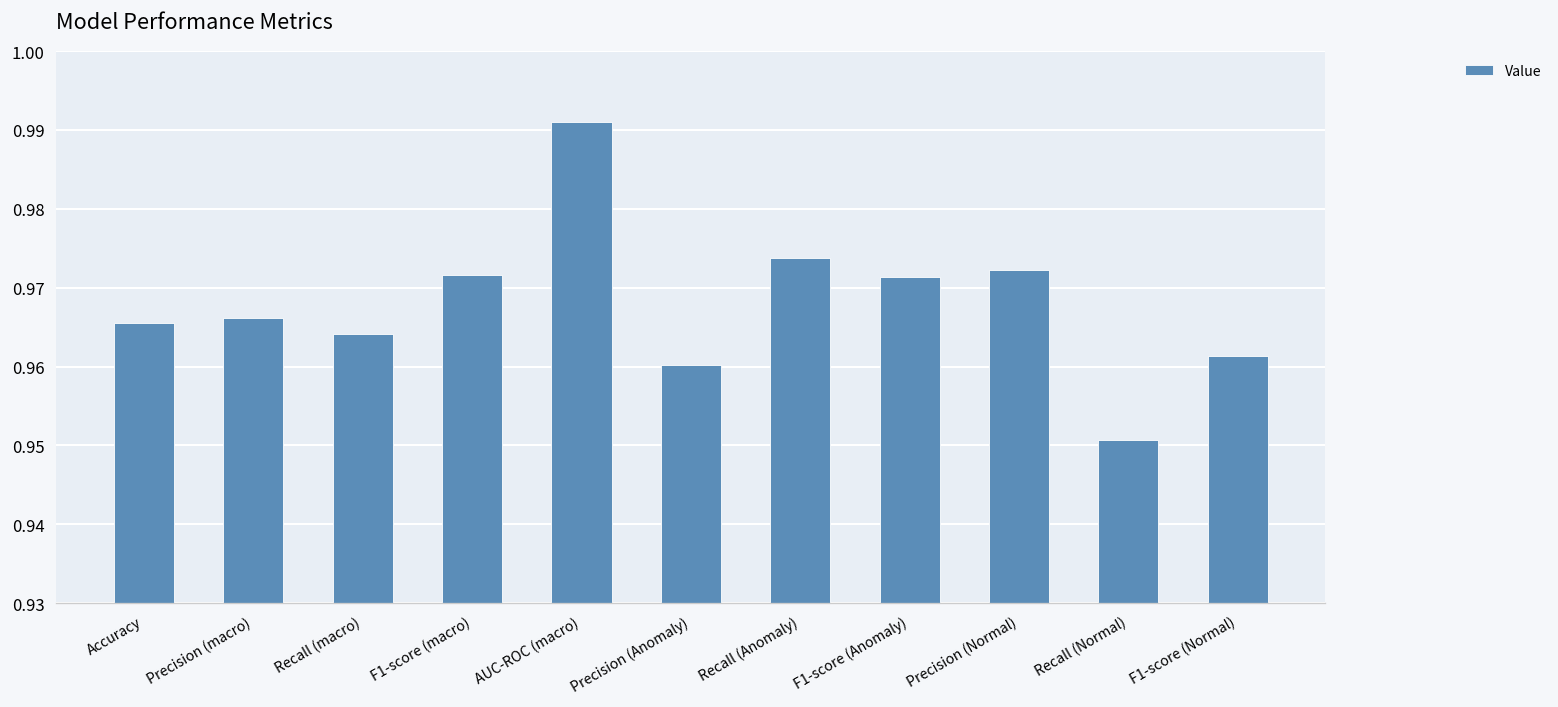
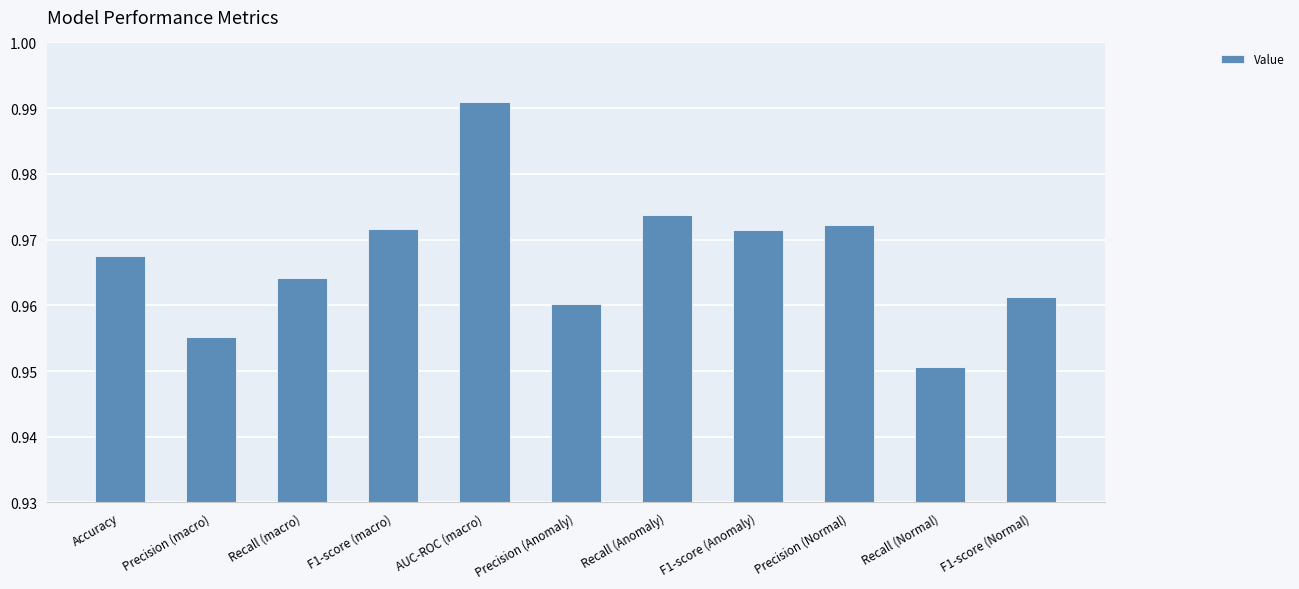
Accuracy: 0.965 -> 0.968
Precision (macro): 0.966 -> 0.955
